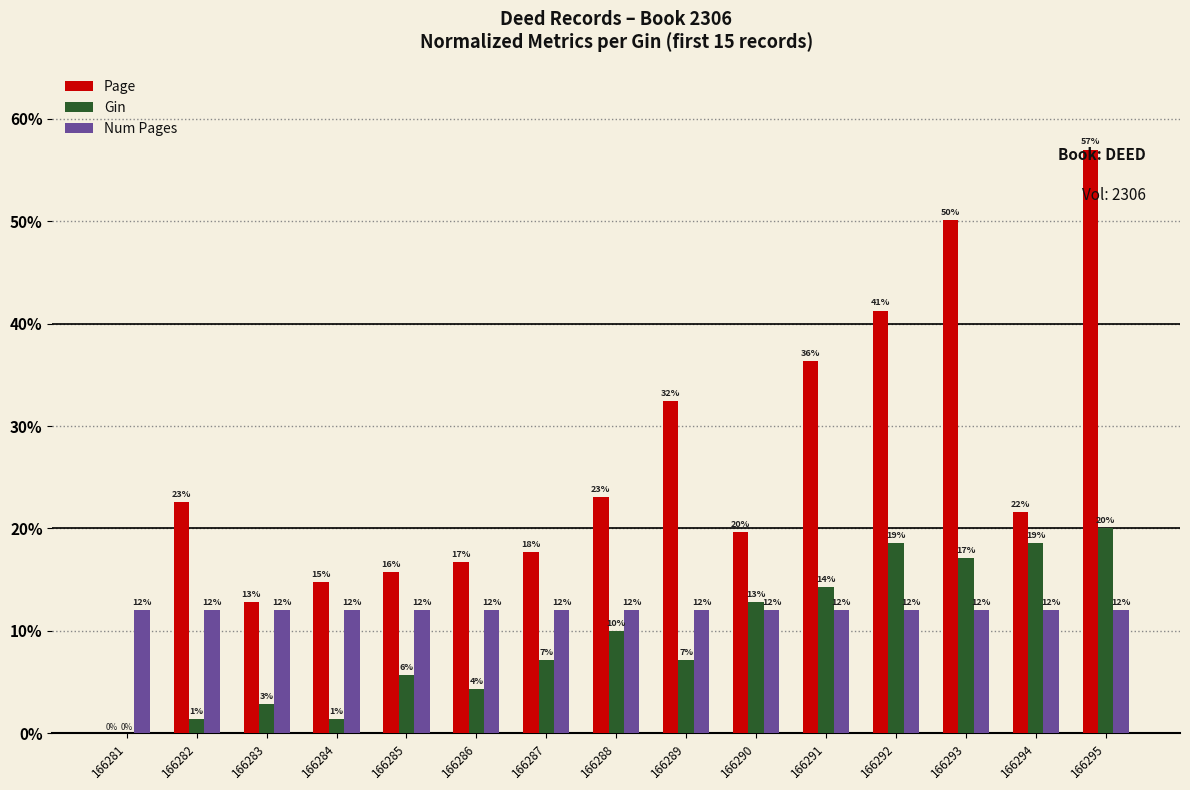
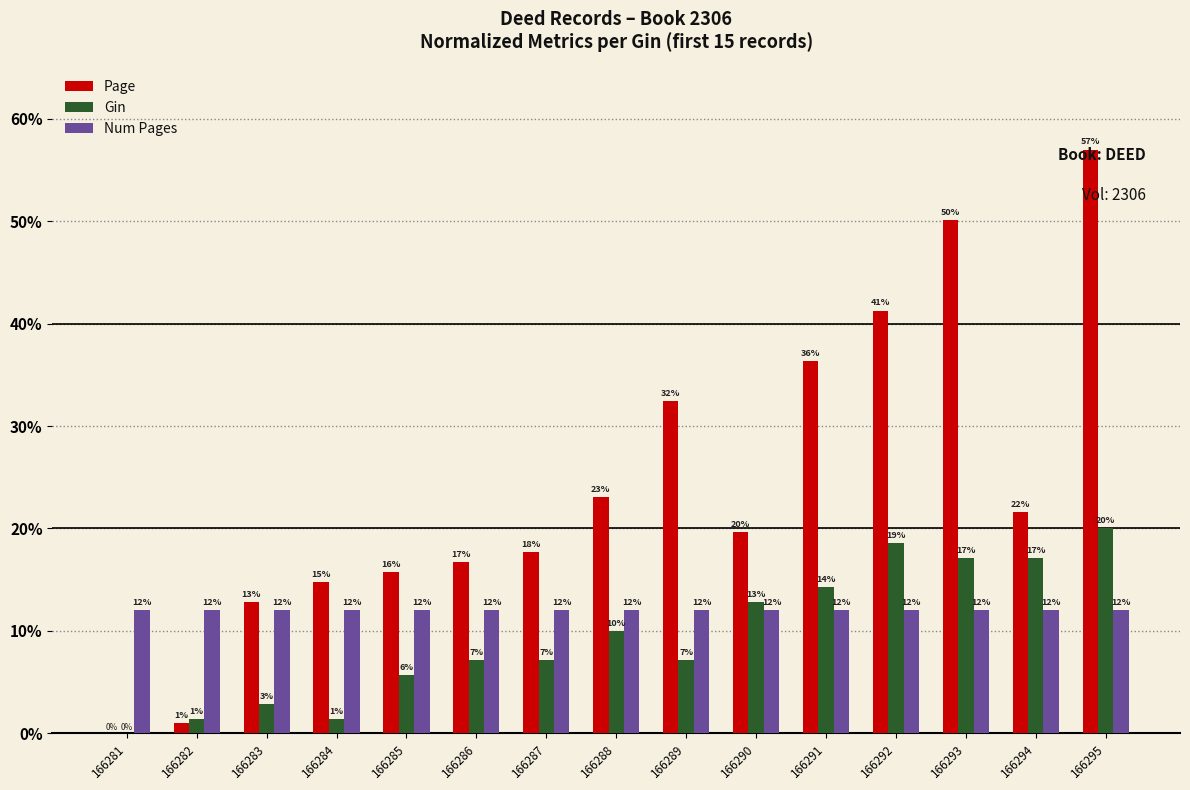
Page, 166282: 23% -> 1%
Gin, 166286: 4% -> 7%
Gin, 166294: 19% -> 17%
